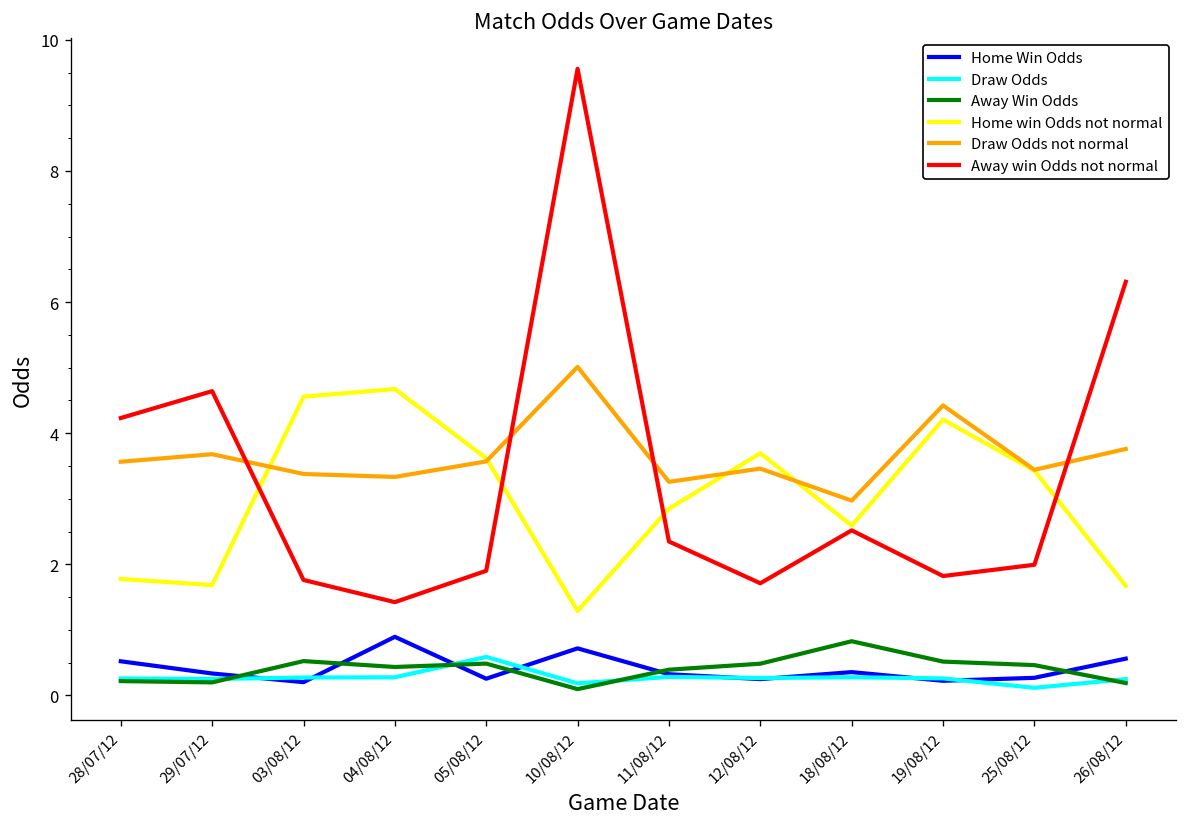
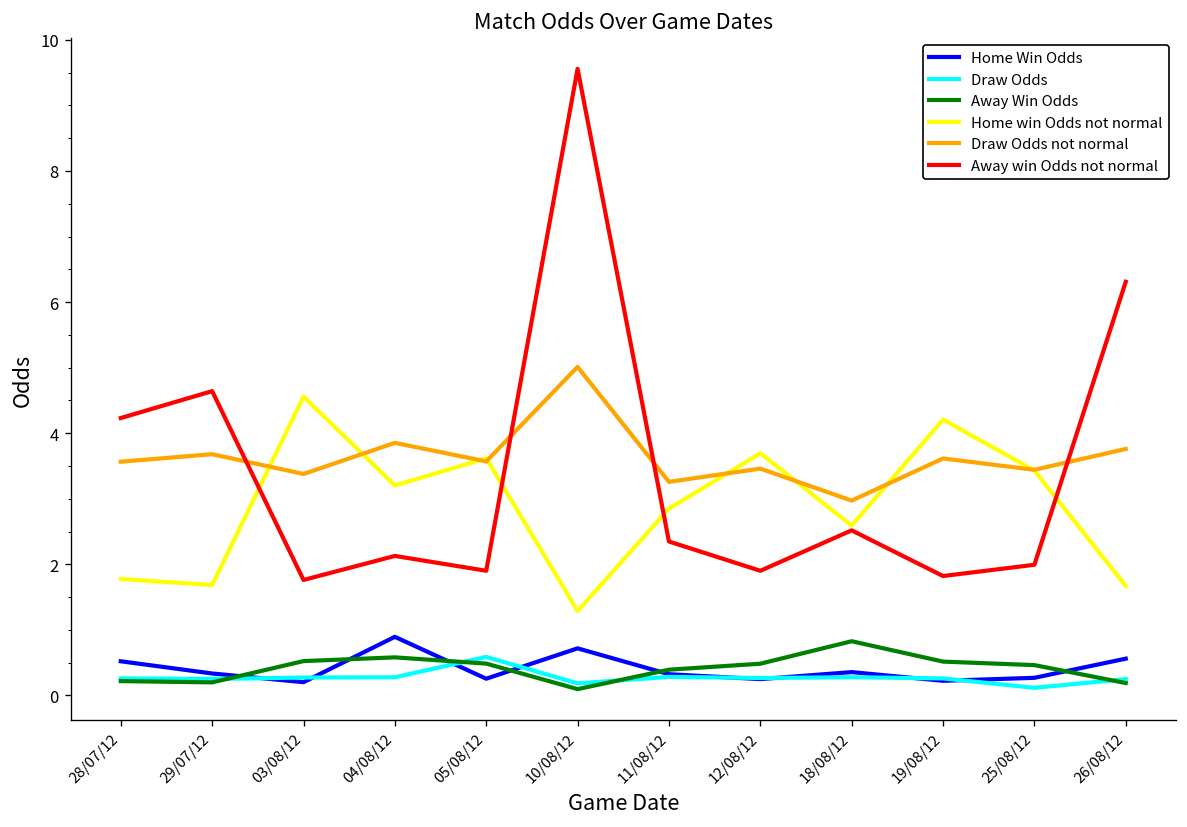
Away Win Odds, 04/08/12: 0.4 -> 0.6
Home win Odds not normal, 04/08/12: 4.7 -> 3.2
Draw Odds not normal, 04/08/12: 3.3 -> 3.9
Away win Odds not normal, 04/08/12: 1.4 -> 2.1
Away win Odds not normal, 12/08/12: 1.7 -> 1.9
Draw Odds not normal, 19/08/12: 4.4 -> 3.6
